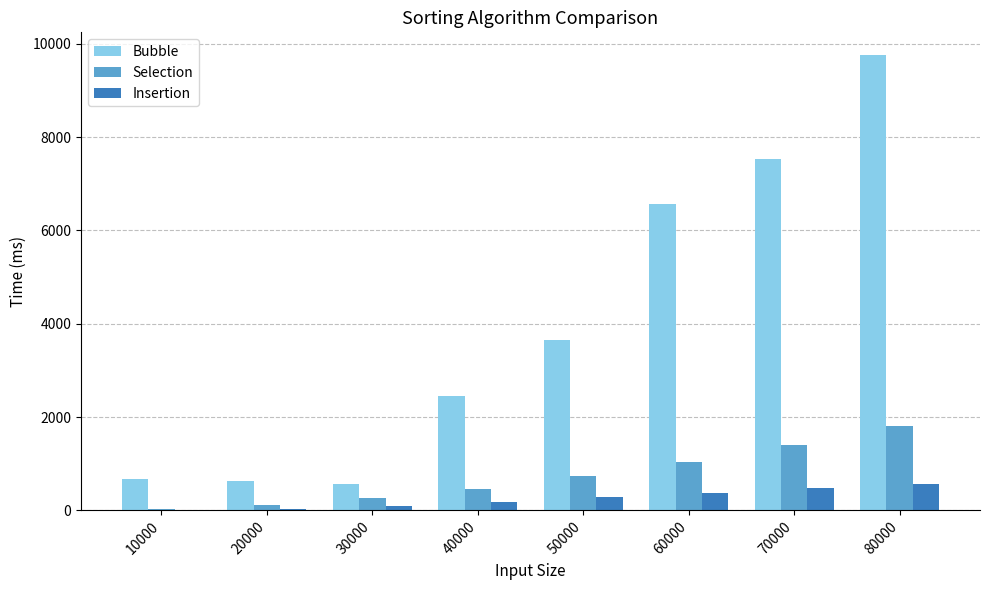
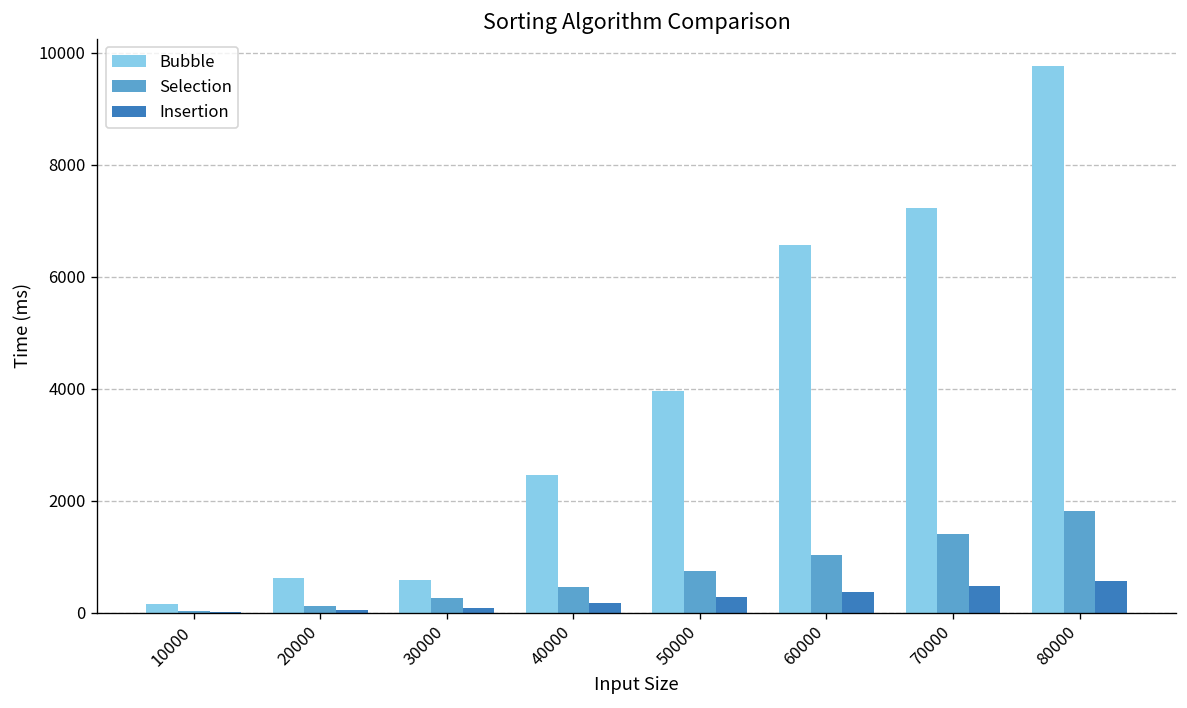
Bubble, 10000: 700 -> 100
Bubble, 50000: 3700 -> 3900
Bubble, 70000: 7500 -> 7200
